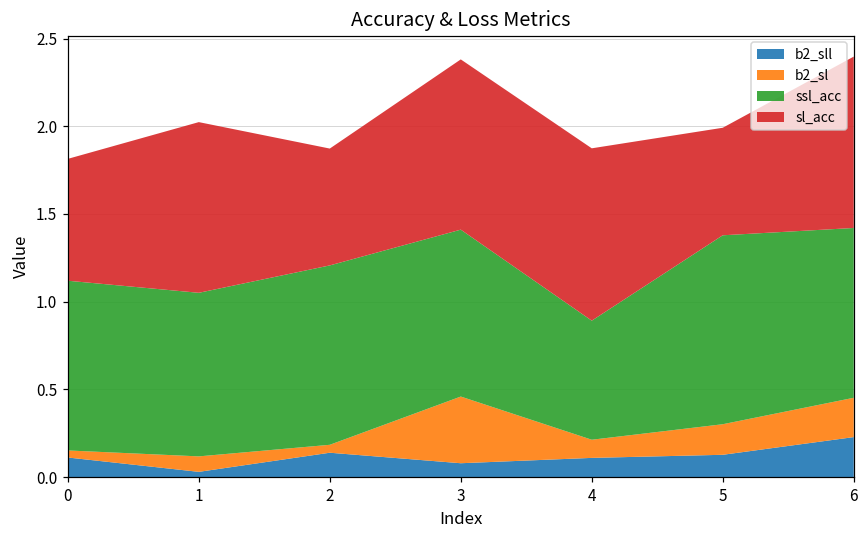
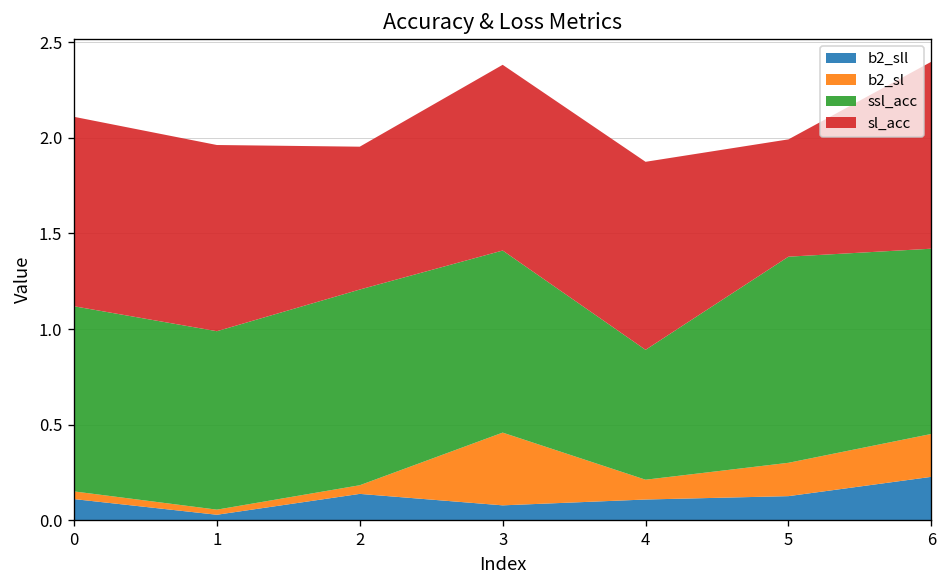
sl_acc, 0: 0.69 -> 0.99
b2_sl, 1: 0.09 -> 0.03
sl_acc, 2: 0.67 -> 0.75
